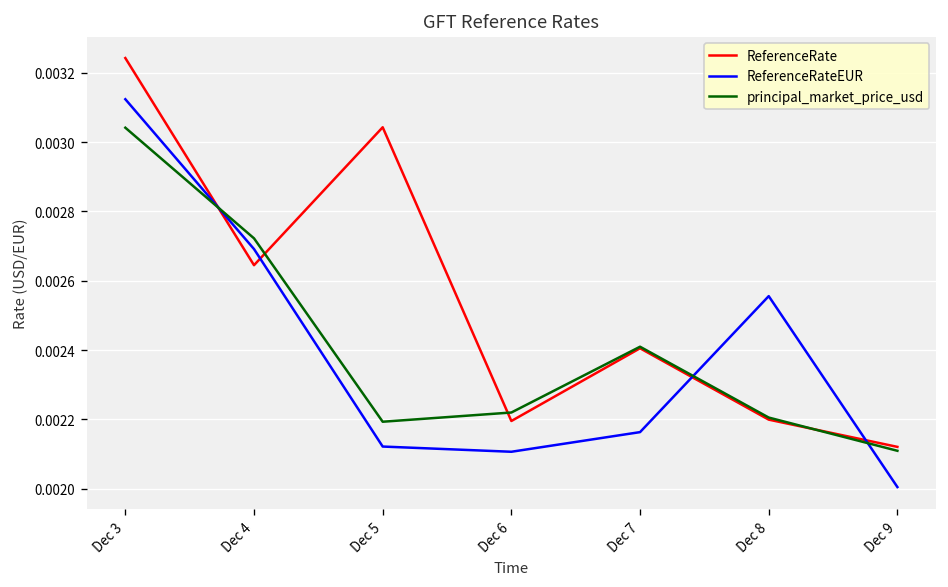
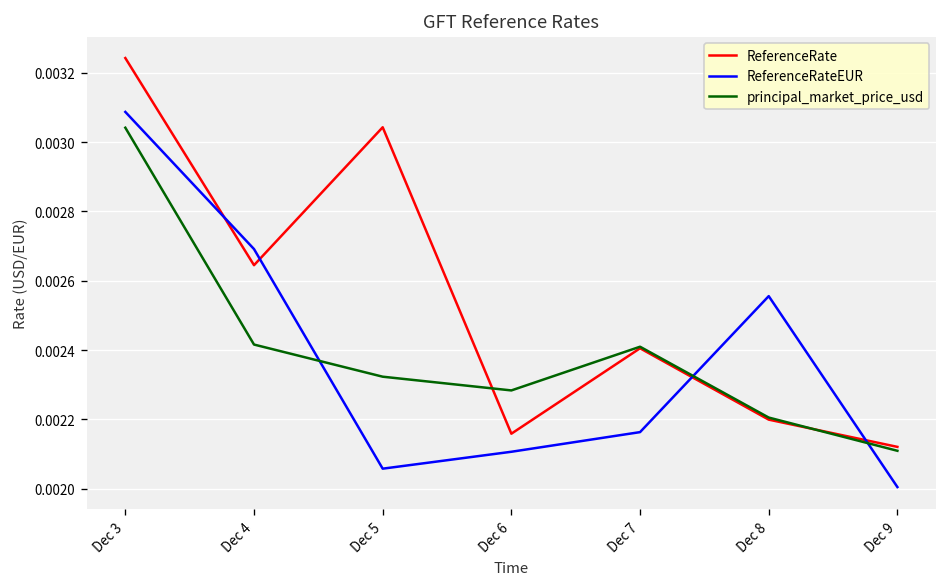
ReferenceRateEUR, Dec 3: 0.00312 -> 0.00309
principal_market_price_usd, Dec 4: 0.00272 -> 0.00242
ReferenceRateEUR, Dec 5: 0.00212 -> 0.00206
principal_market_price_usd, Dec 5: 0.00219 -> 0.00232
ReferenceRate, Dec 6: 0.00220 -> 0.00216
principal_market_price_usd, Dec 6: 0.00222 -> 0.00228
